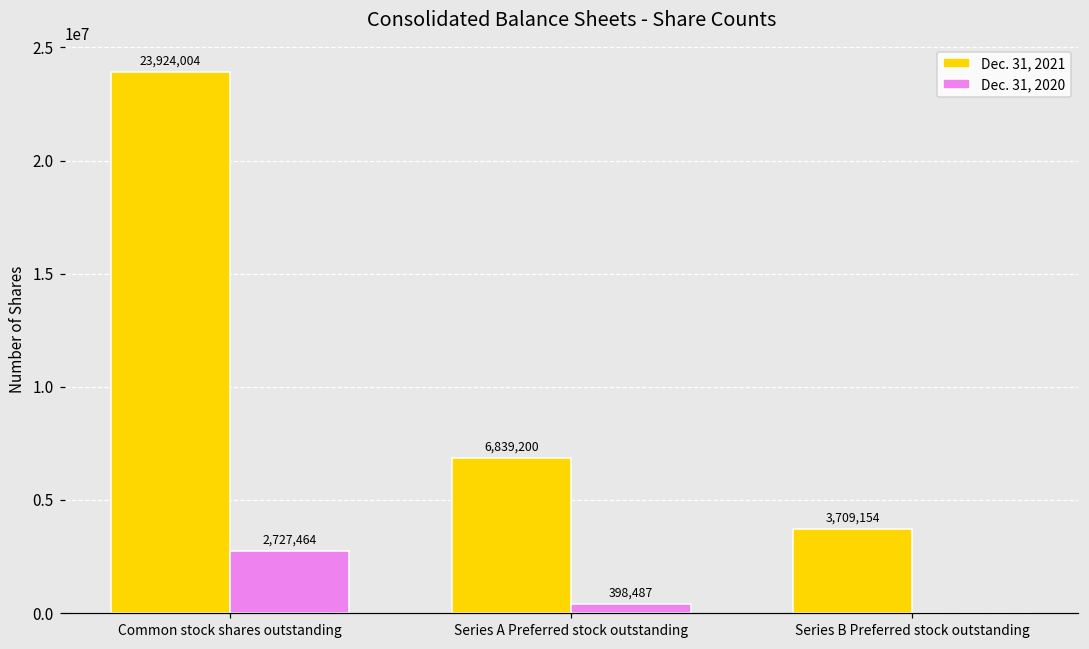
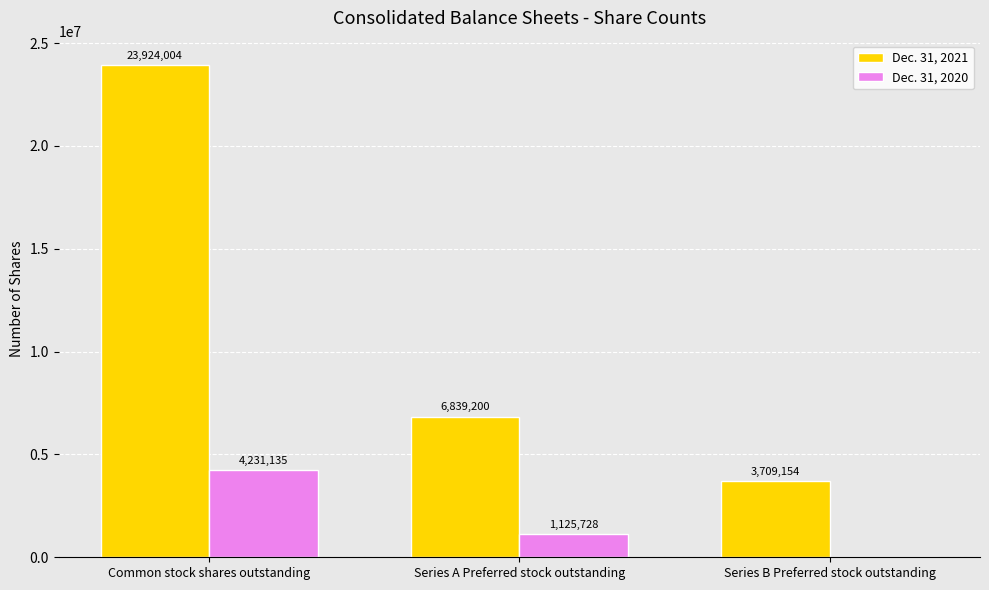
Dec. 31, 2020, Common stock shares outstanding: 2,727,464 -> 4,231,135
Dec. 31, 2020, Series A Preferred stock outstanding: 398,487 -> 1,125,728
